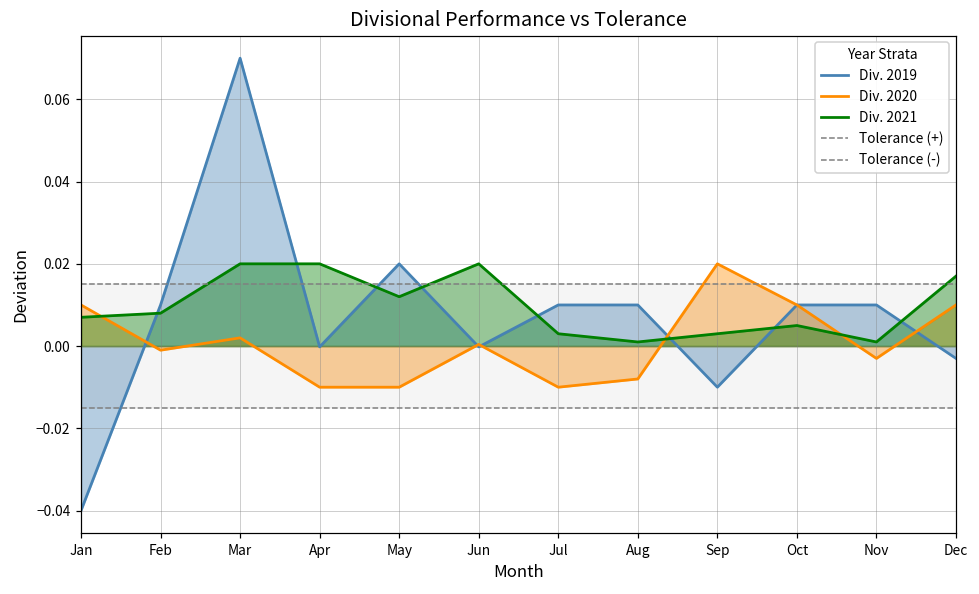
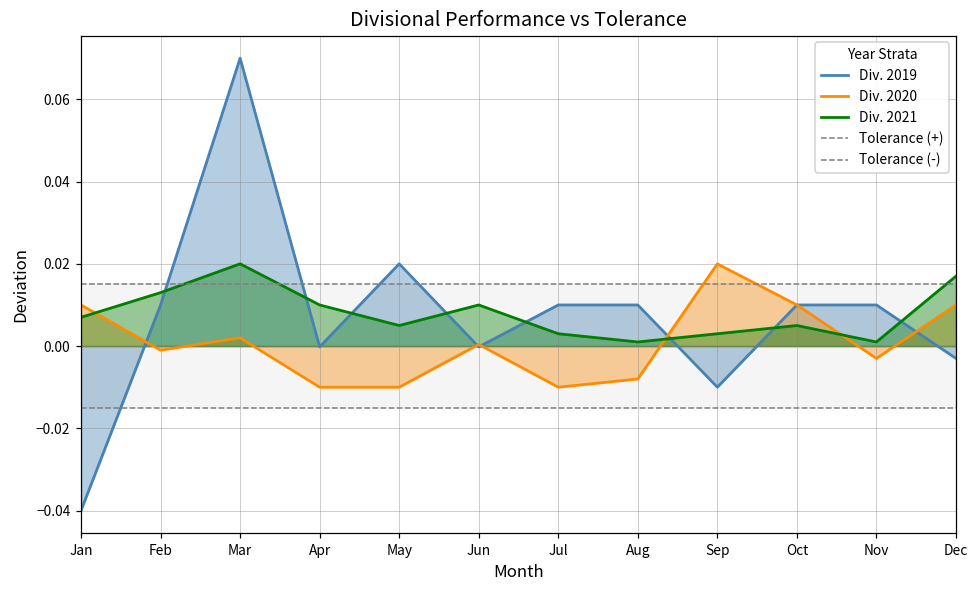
Div. 2021, Feb: 0.008 -> 0.013
Div. 2021, Apr: 0.02 -> 0.01
Div. 2021, May: 0.012 -> 0.005
Div. 2021, Jun: 0.02 -> 0.01
